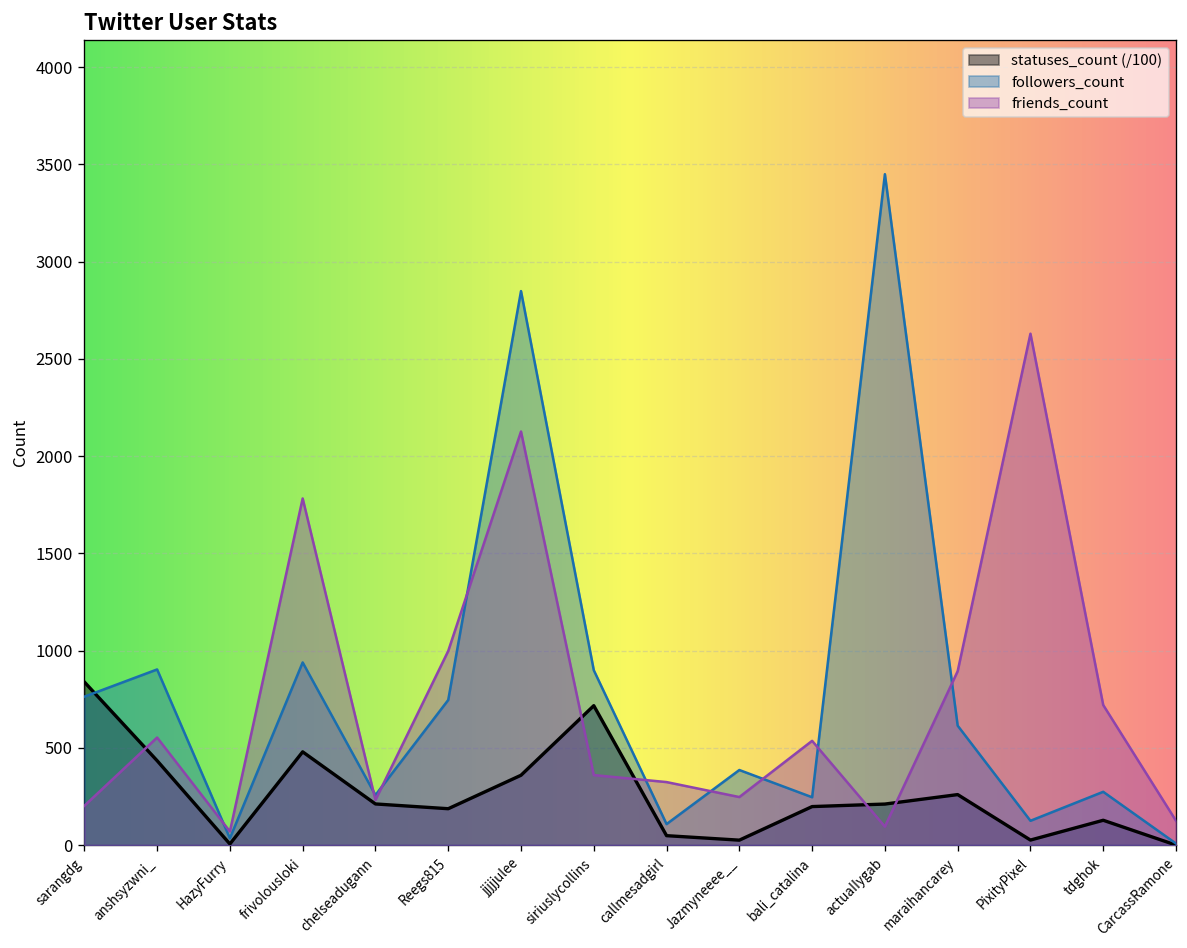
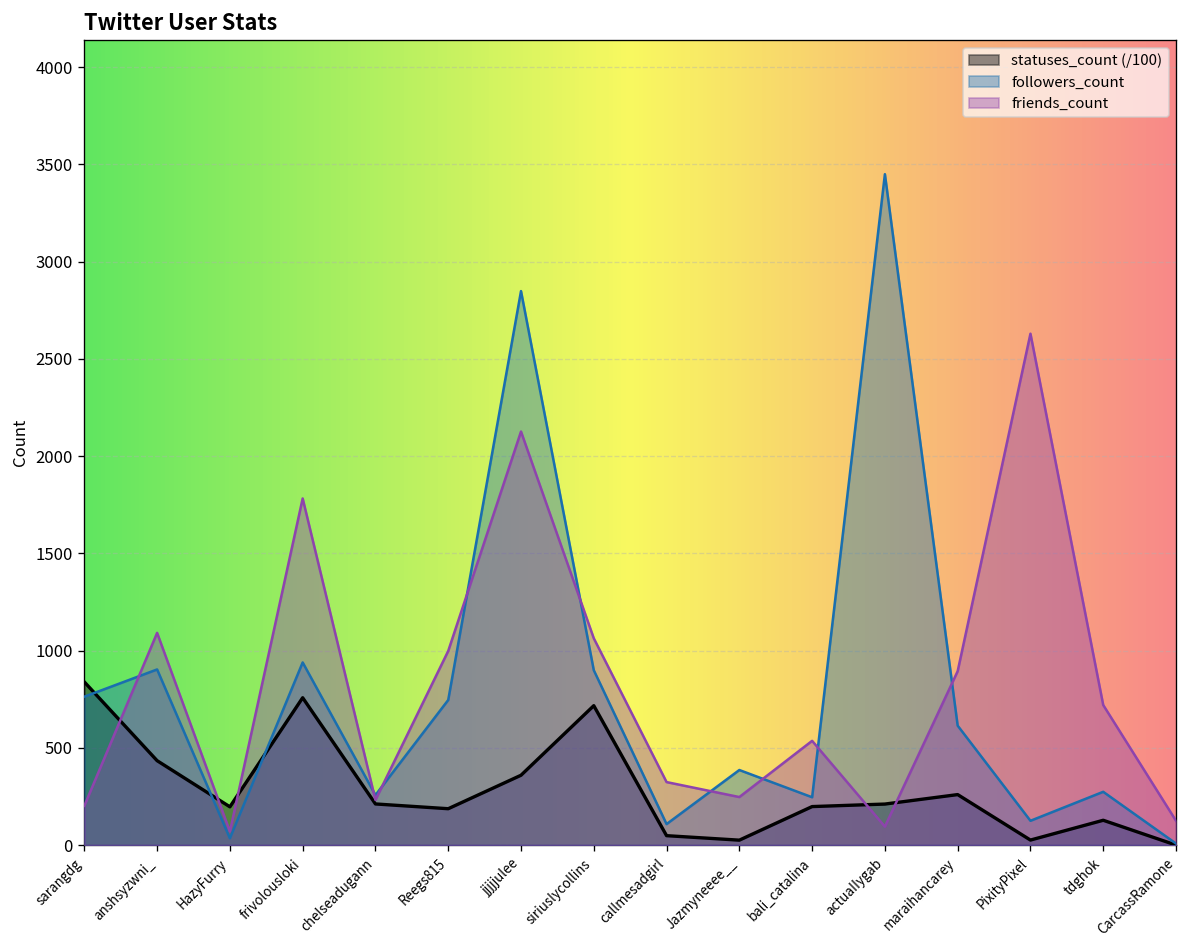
friends_count, anshsyzwni_: 550 -> 1090
statuses_count (/100), HazyFurry: 10 -> 200
statuses_count (/100), frivolousloki: 480 -> 760
friends_count, siriuslycollins: 360 -> 1060
